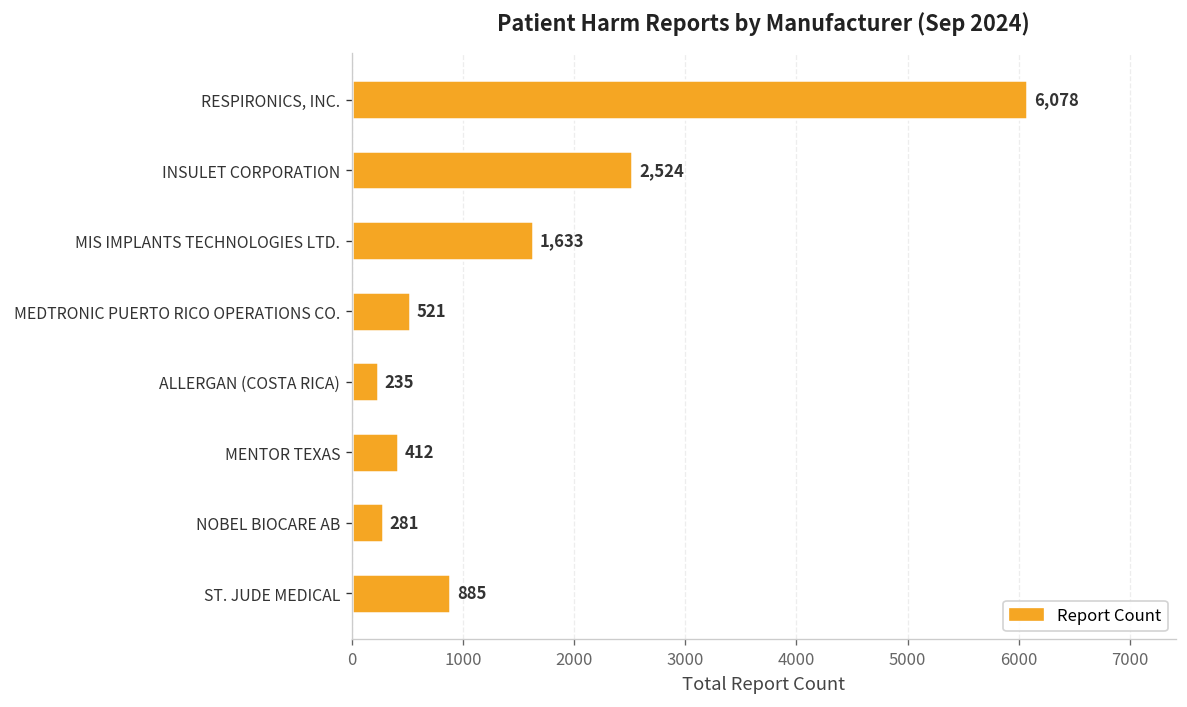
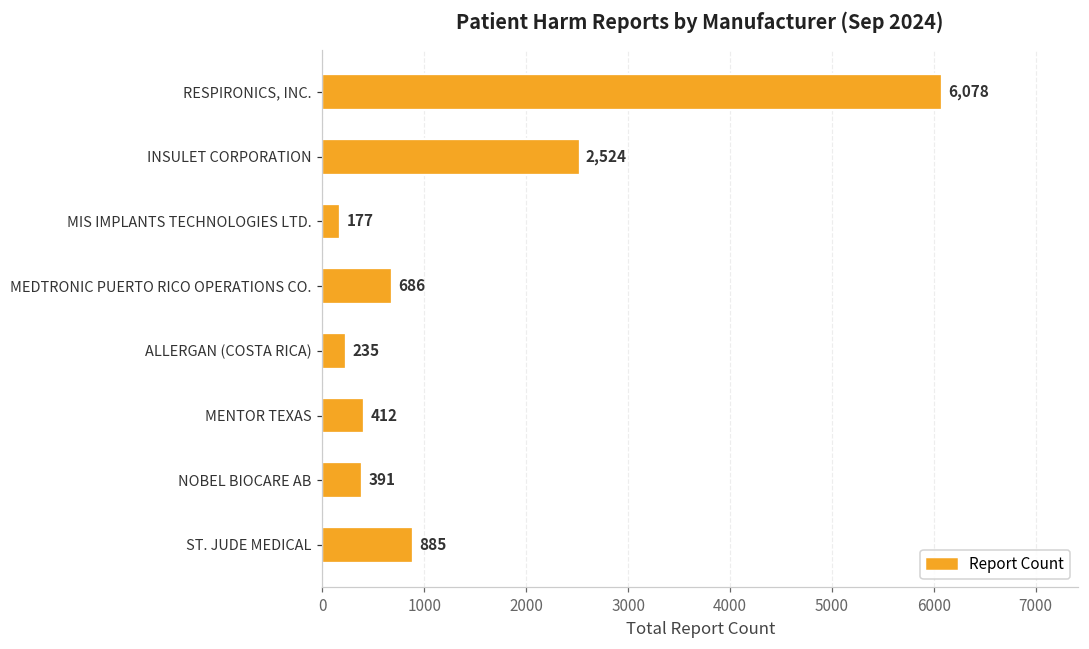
MIS IMPLANTS TECHNOLOGIES LTD.: 1,633 -> 177
MEDTRONIC PUERTO RICO OPERATIONS CO.: 521 -> 686
NOBEL BIOCARE AB: 281 -> 391
